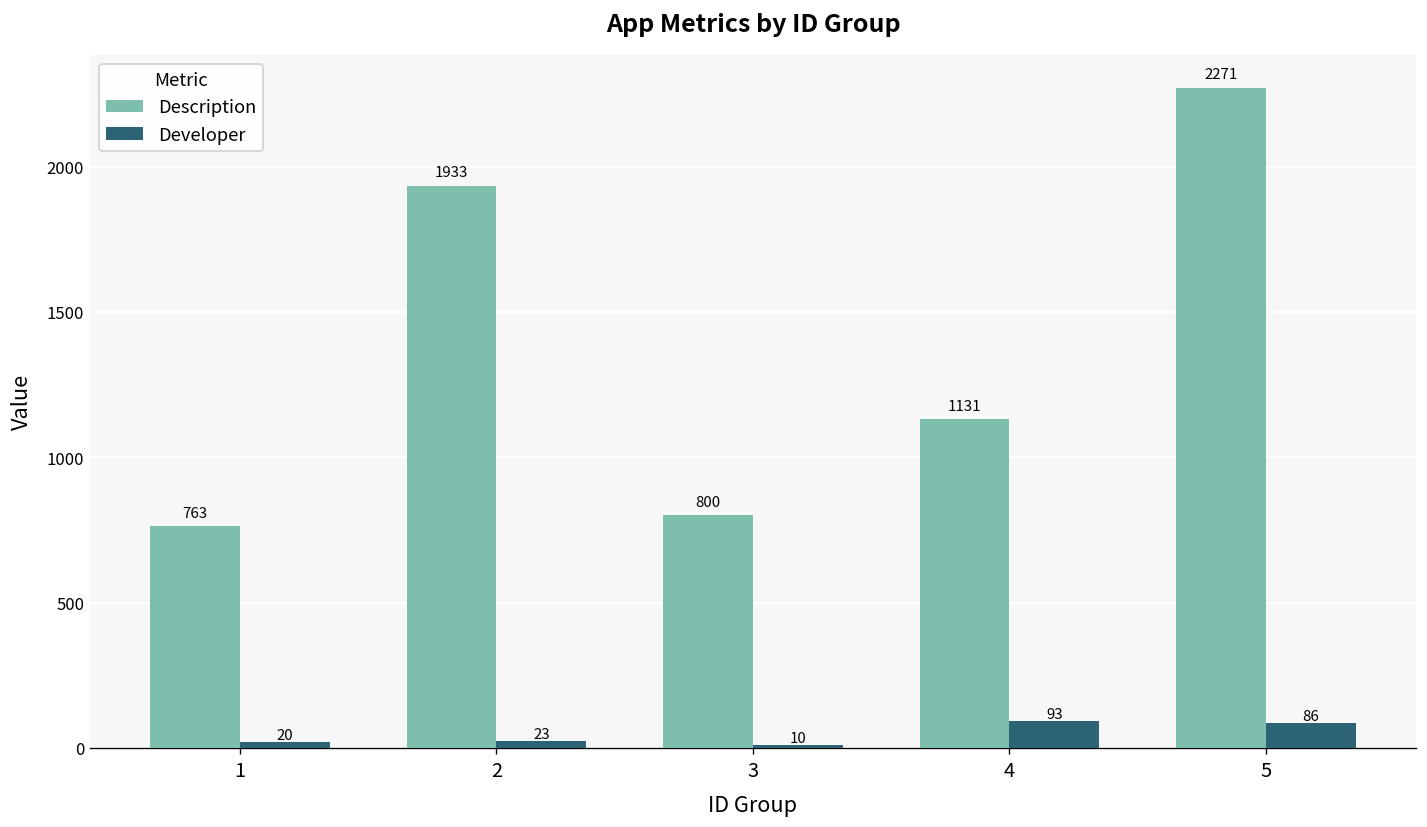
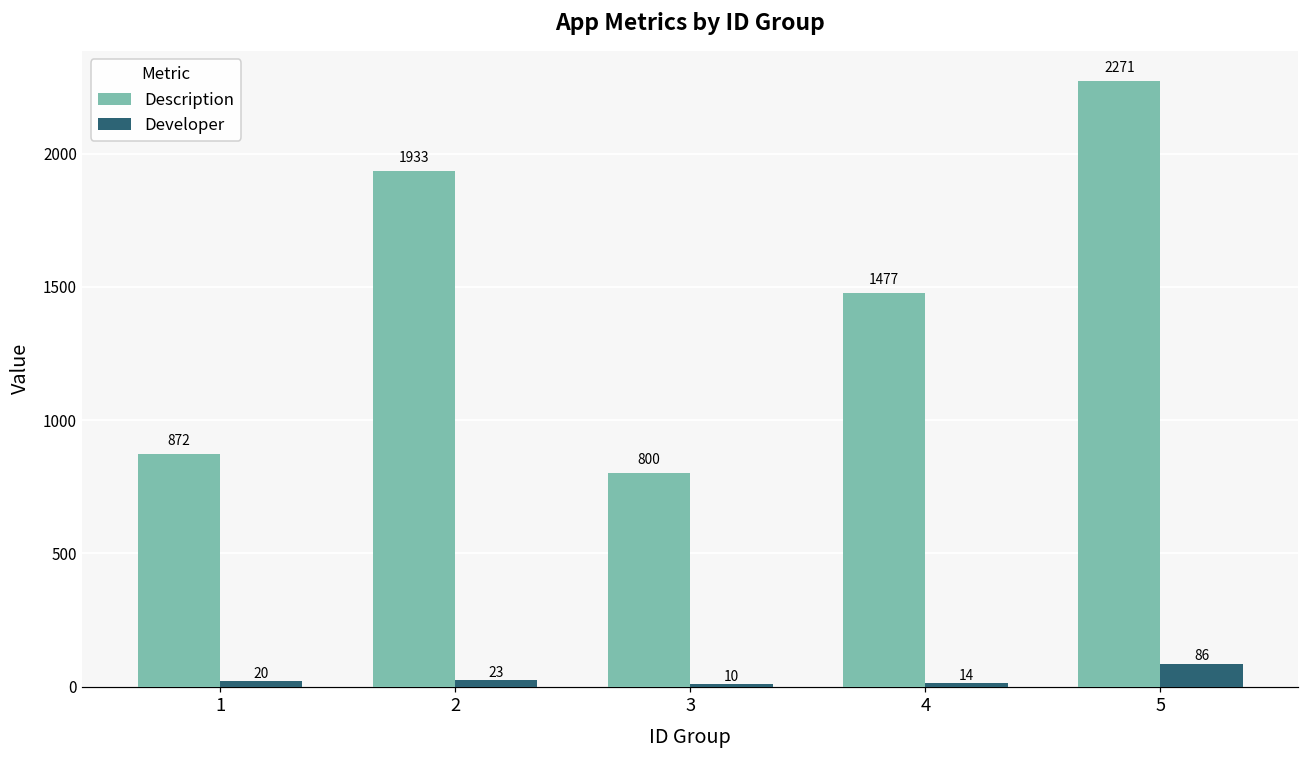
Description, 1: 763 -> 872
Description, 4: 1131 -> 1477
Developer, 4: 93 -> 14
